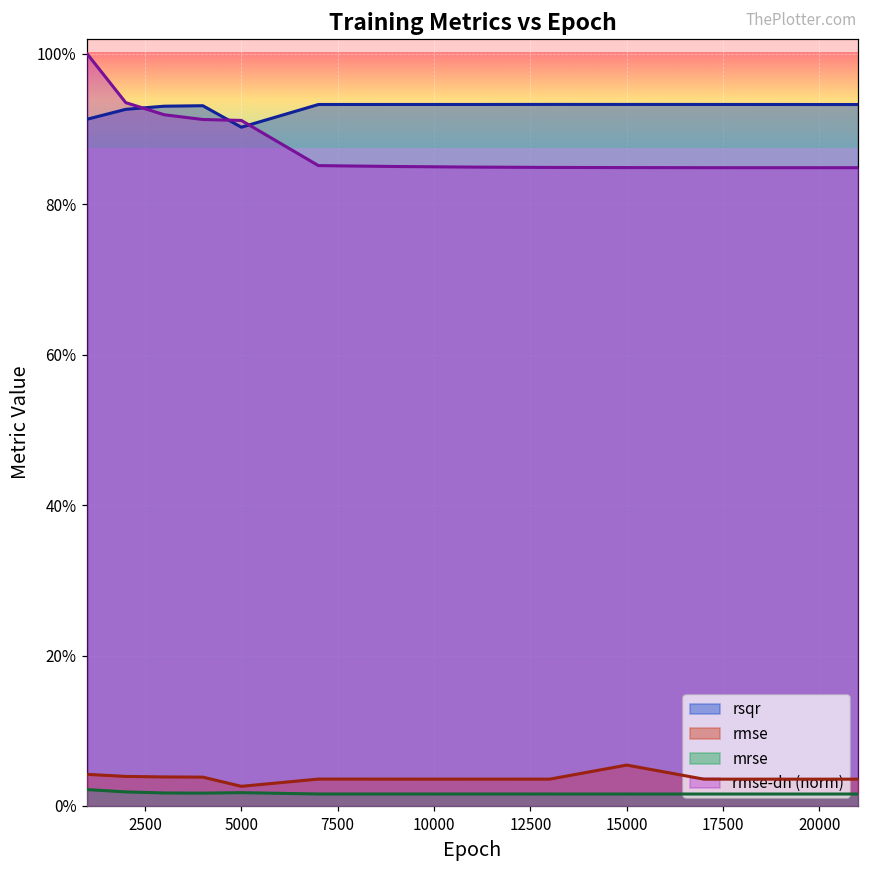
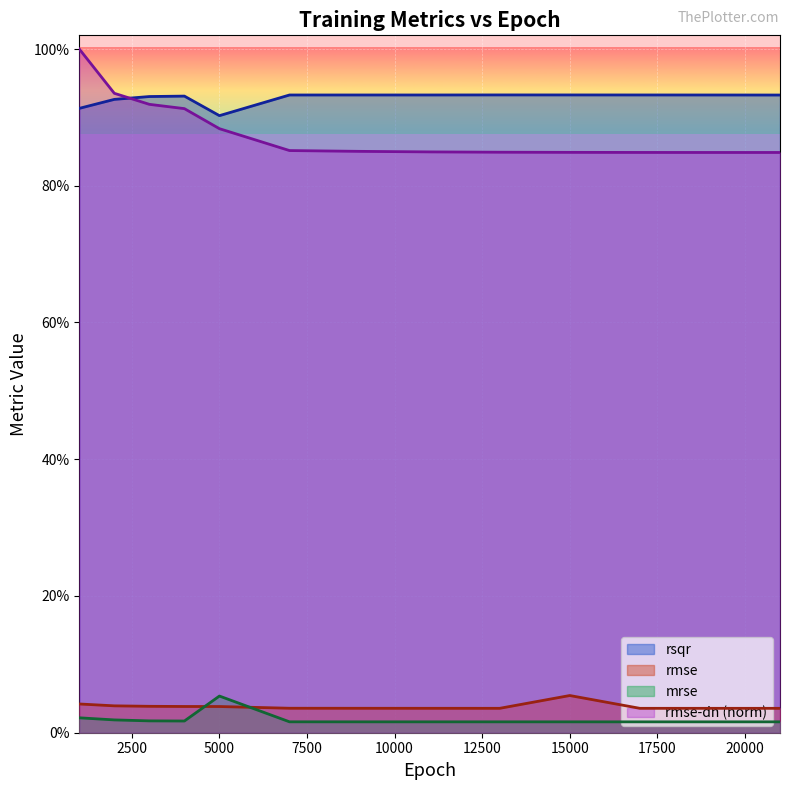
rmse, 5000: 3% -> 4%
mrse, 5000: 2% -> 5%
rmse-dn (norm), 5000: 91% -> 88%
